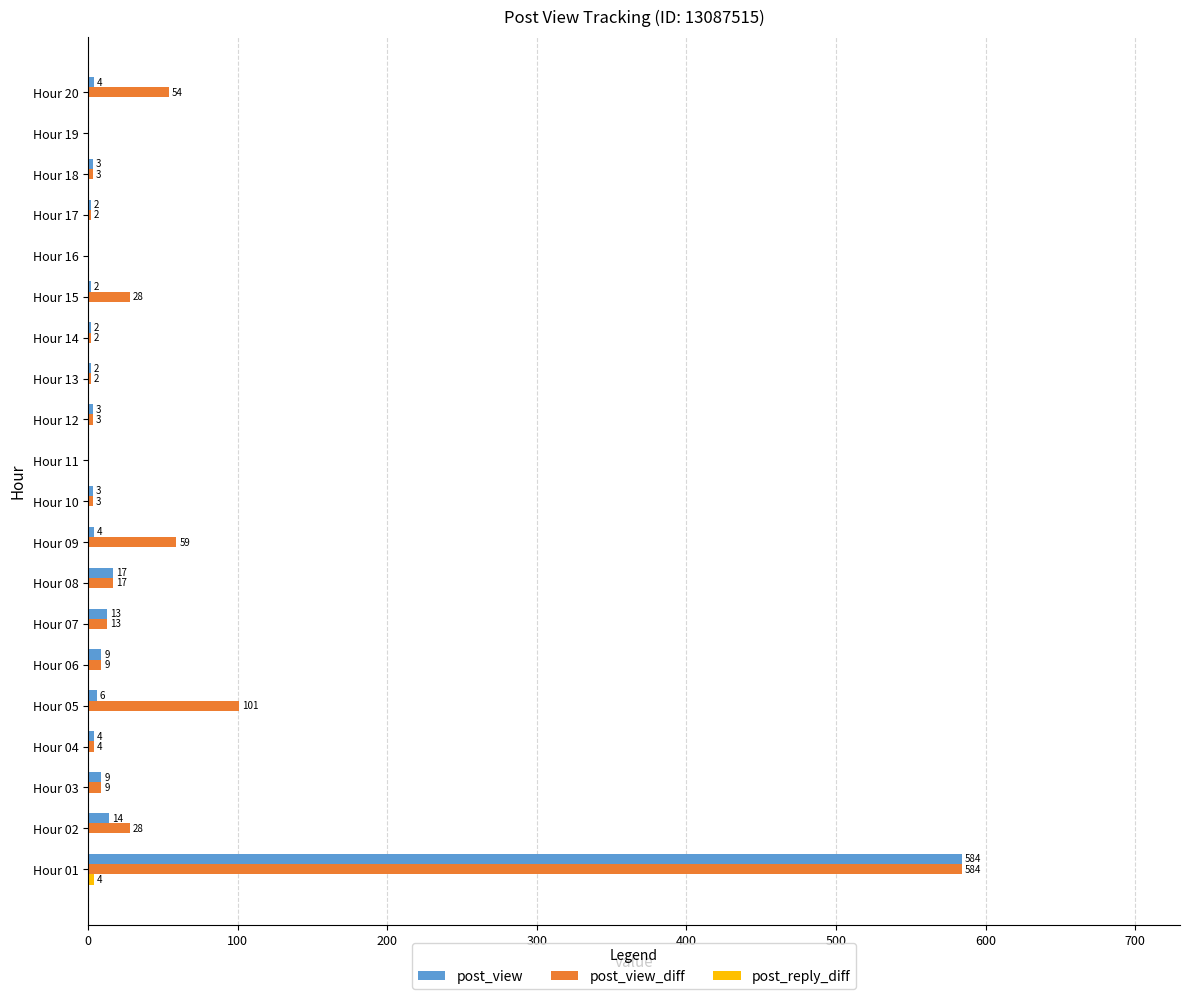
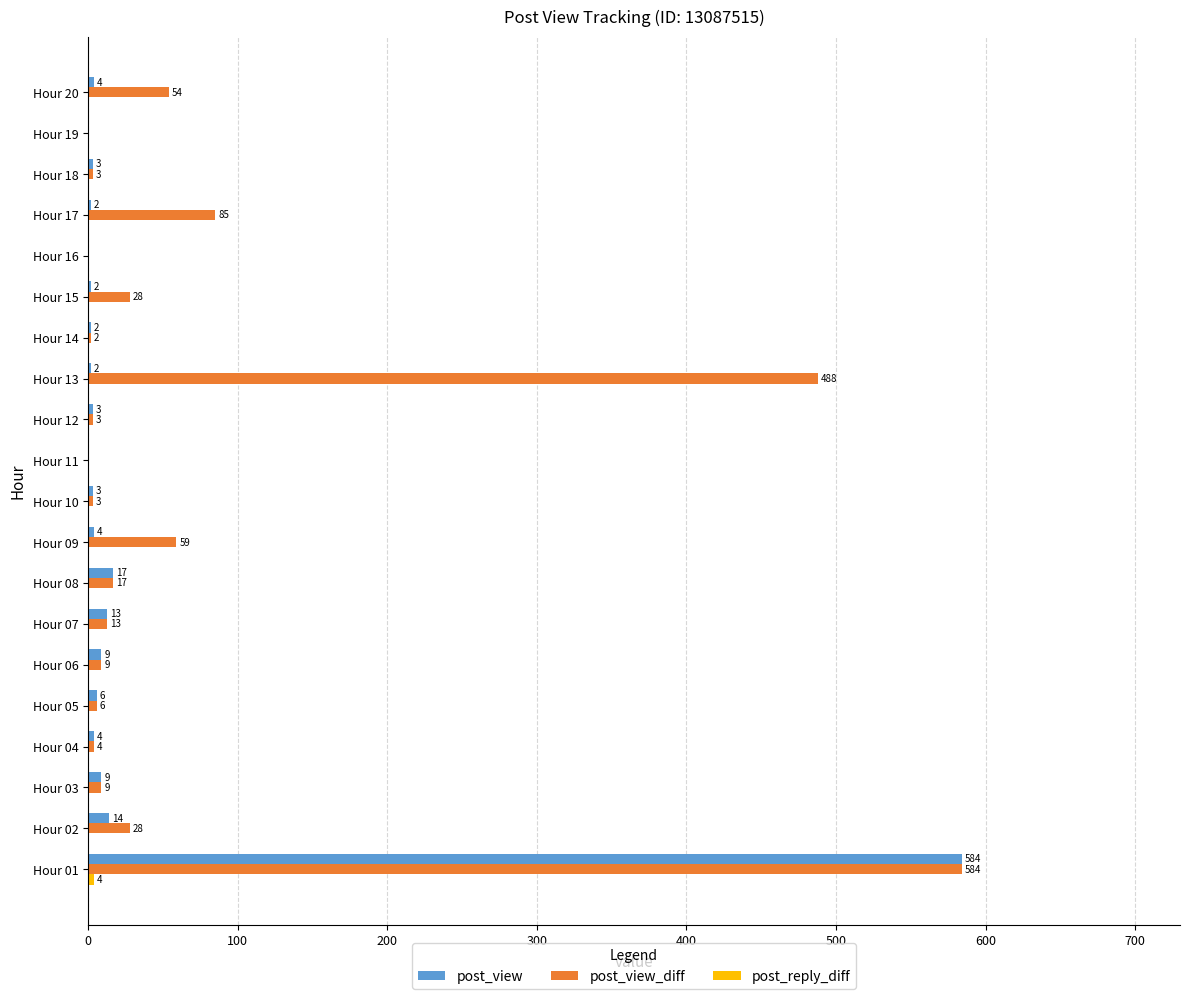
post_view_diff, Hour 17: 2 -> 85
post_view_diff, Hour 13: 2 -> 488
post_view_diff, Hour 05: 101 -> 6
